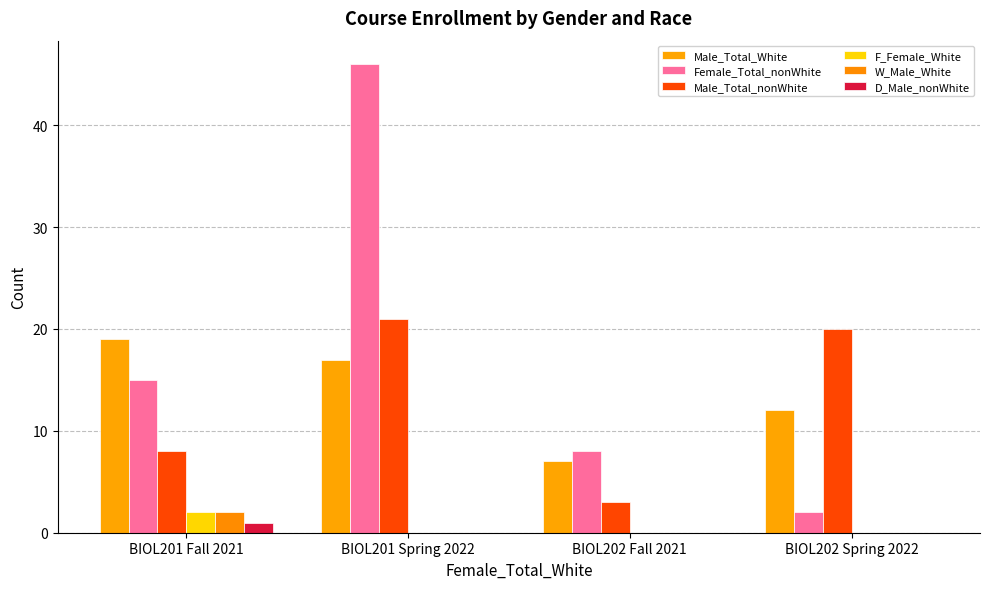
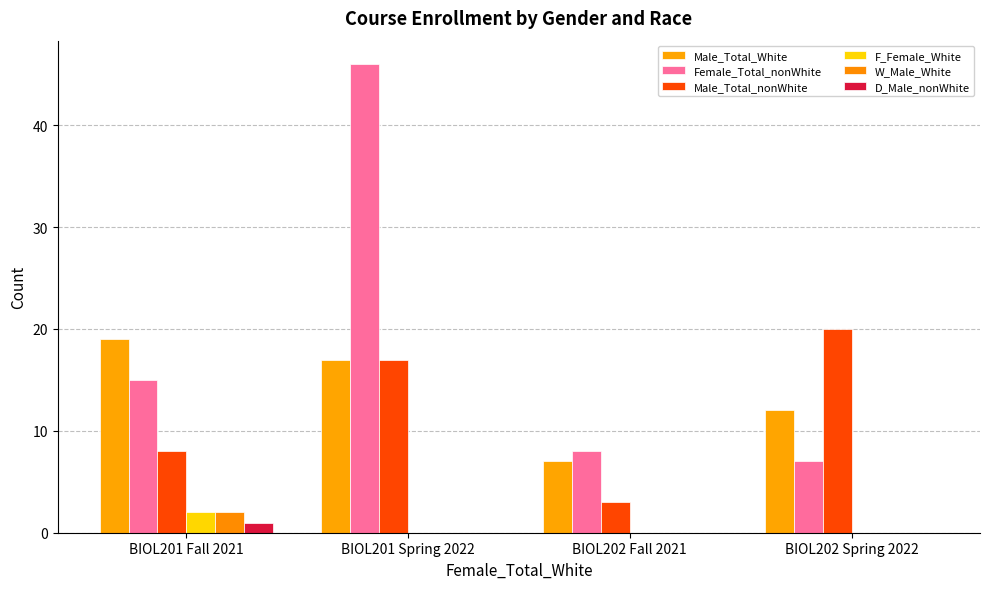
Male_Total_nonWhite, BIOL201 Spring 2022: 21 -> 17
Female_Total_nonWhite, BIOL202 Spring 2022: 2 -> 7
